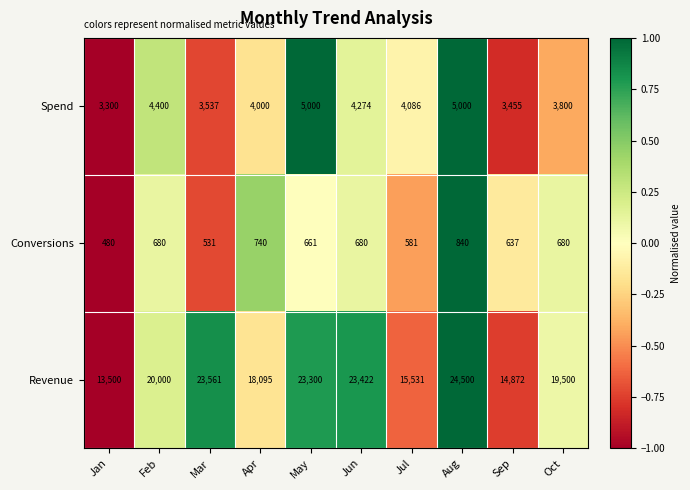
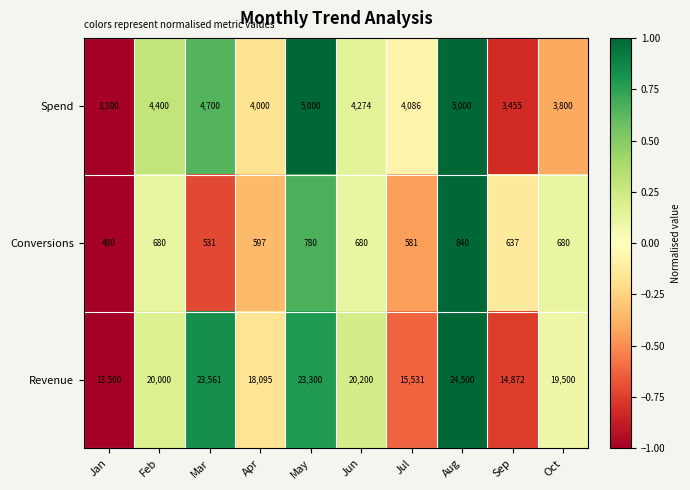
Spend, Mar: 3,537 -> 4,700
Conversions, Apr: 740 -> 597
Conversions, May: 661 -> 780
Revenue, Jun: 23,422 -> 20,200
